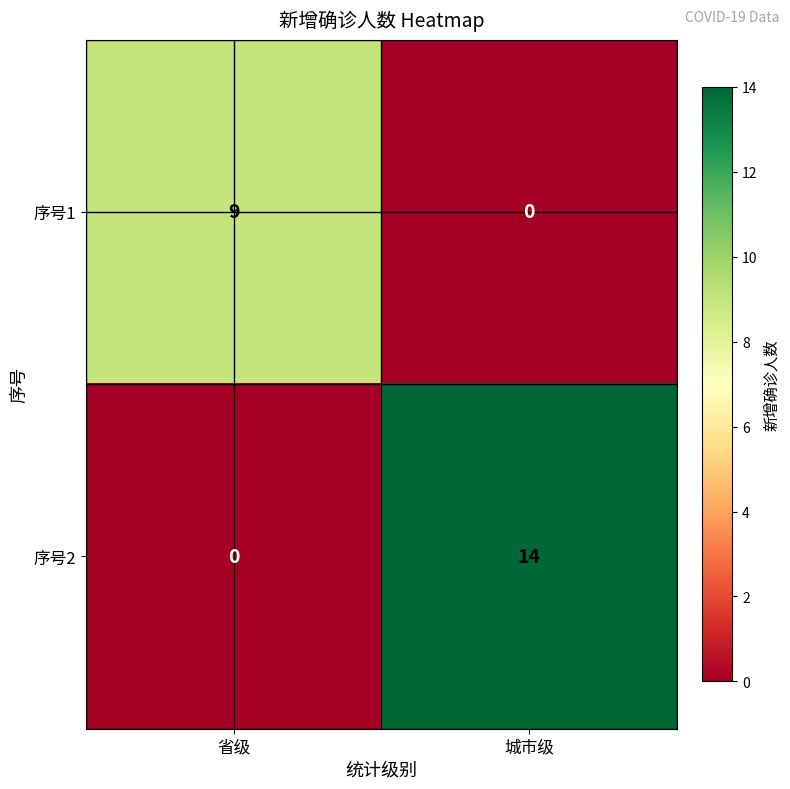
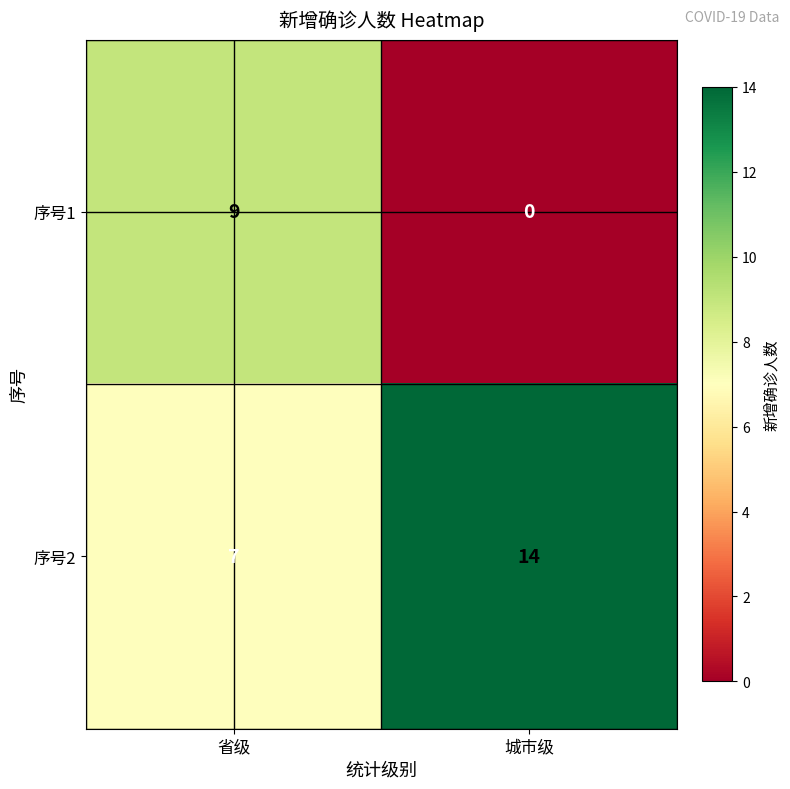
序号2, 省级: 0 -> 7
